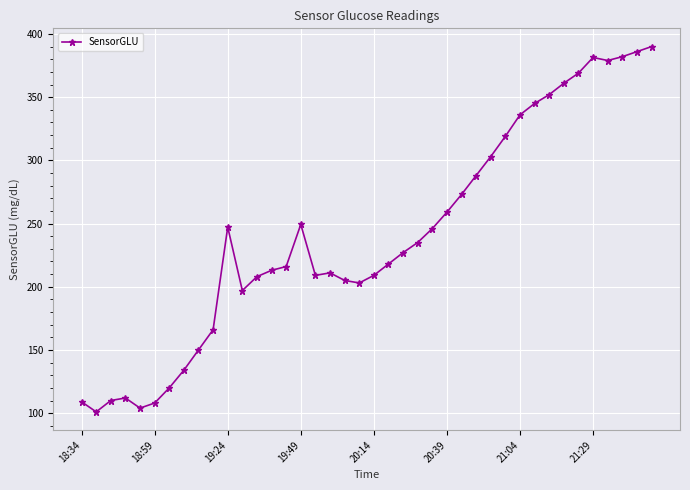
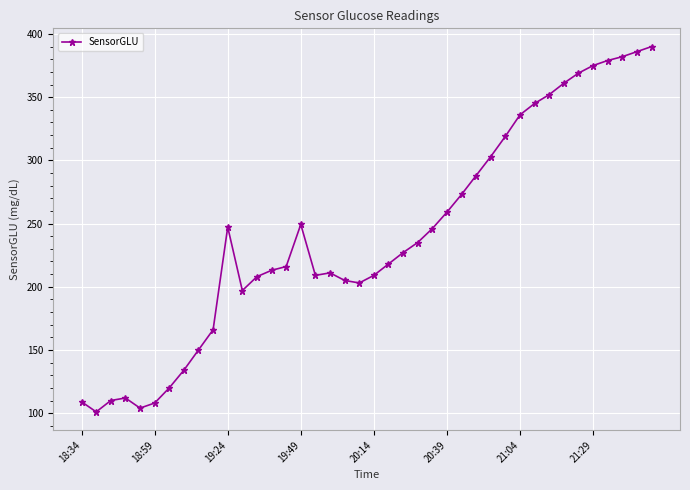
21:29: 381 -> 375
